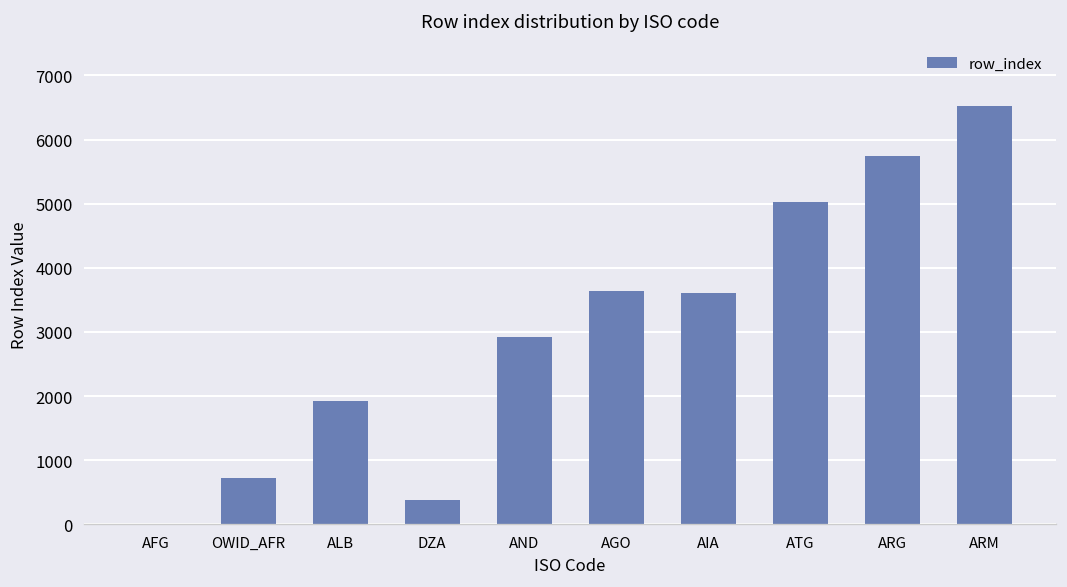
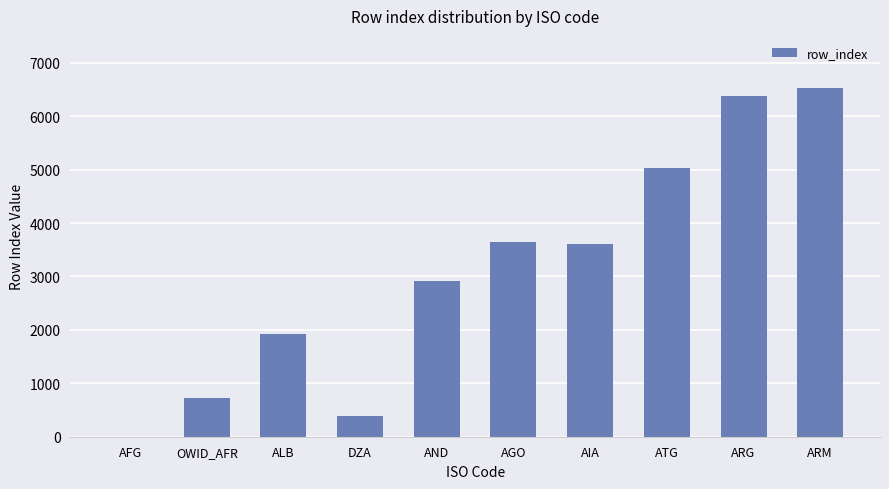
ARG: 5700 -> 6400
